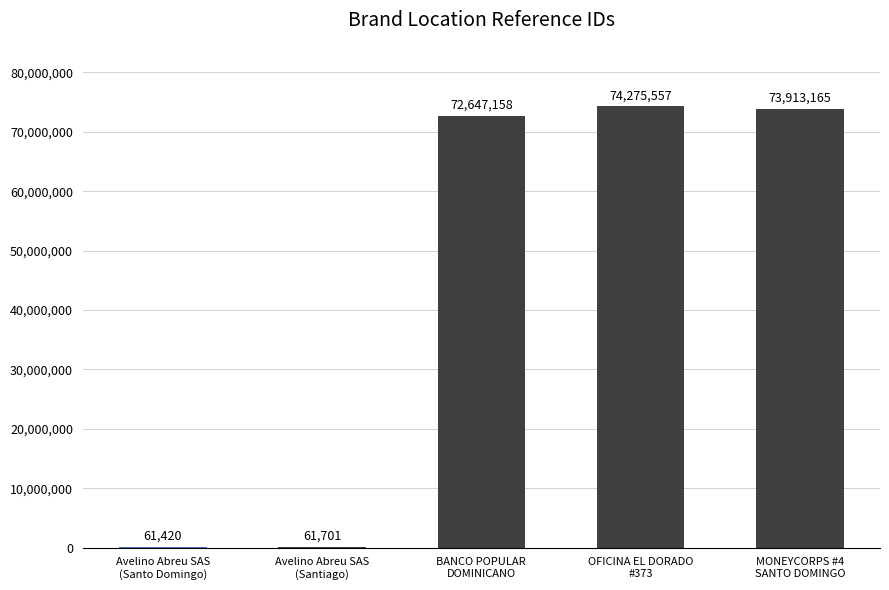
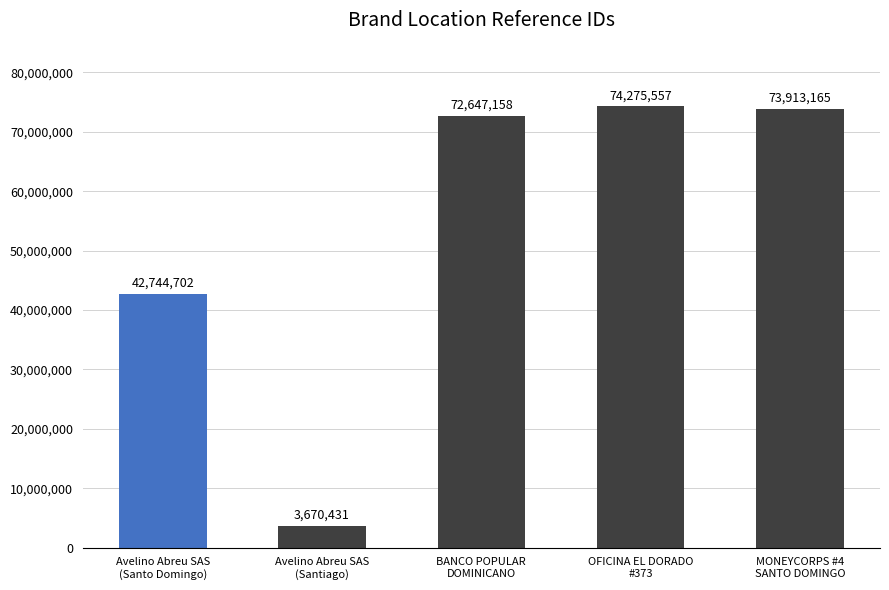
Avelino Abreu SAS (Santo Domingo): 61,420 -> 42,744,702
Avelino Abreu SAS (Santiago): 61,701 -> 3,670,431
